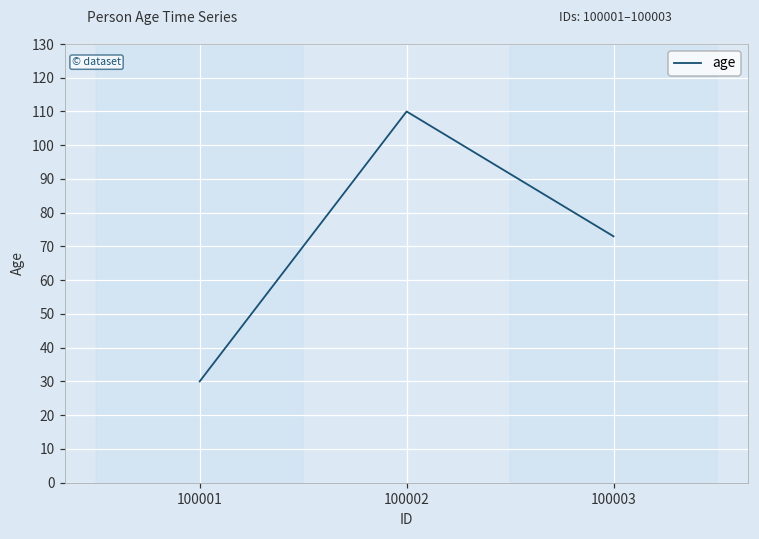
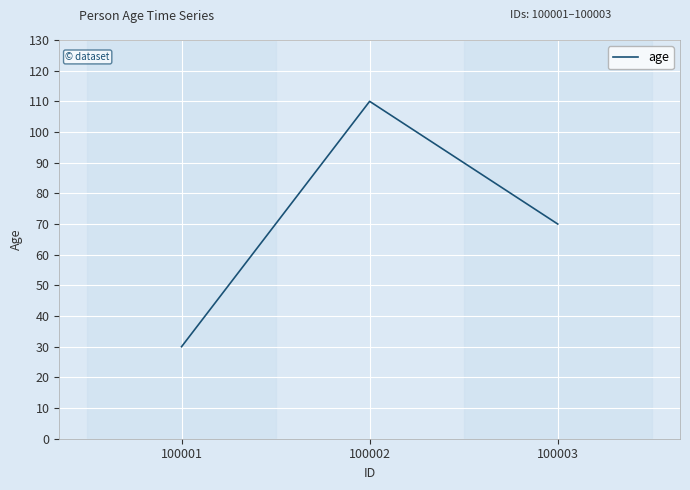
100003: 73 -> 70
